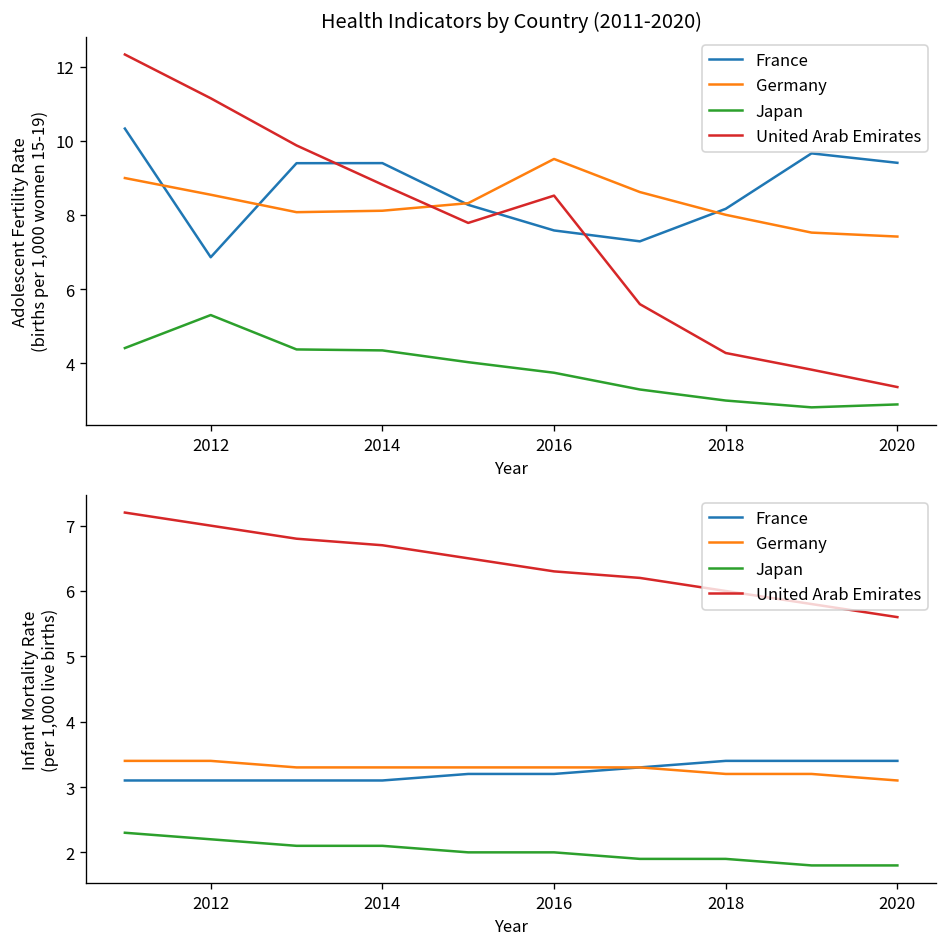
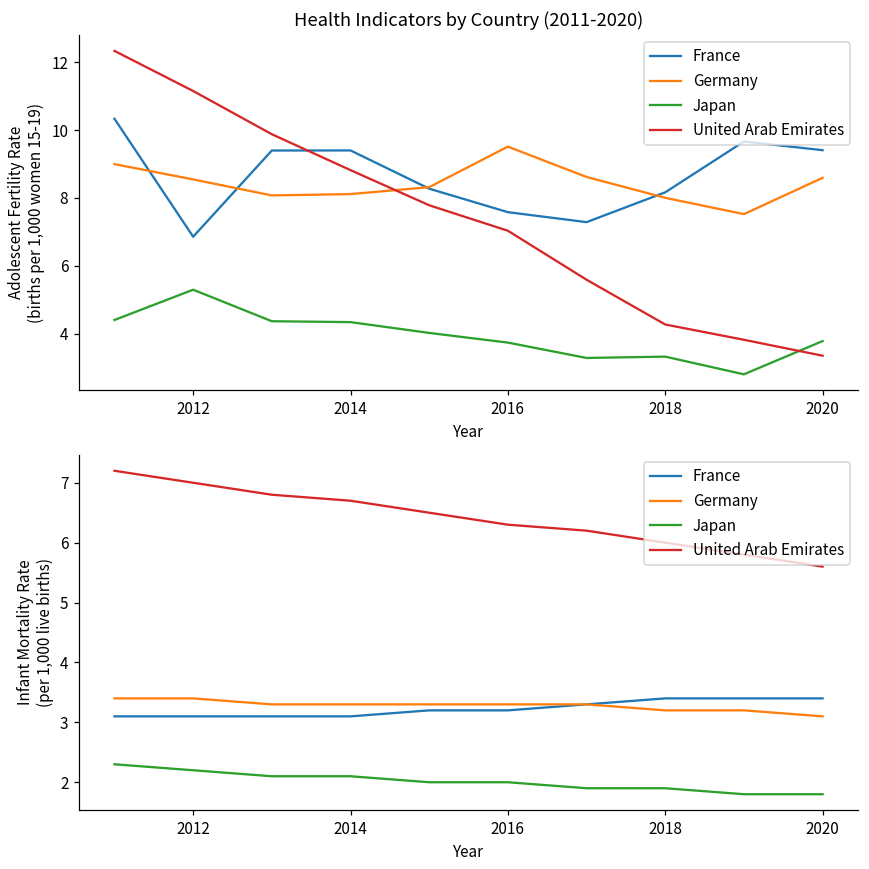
Health Indicators by Country (2011-2020), United Arab Emirates, 2016: 8.5 -> 7.0
Health Indicators by Country (2011-2020), Japan, 2018: 3.0 -> 3.3
Health Indicators by Country (2011-2020), Germany, 2020: 7.4 -> 8.6
Health Indicators by Country (2011-2020), Japan, 2020: 2.9 -> 3.8
